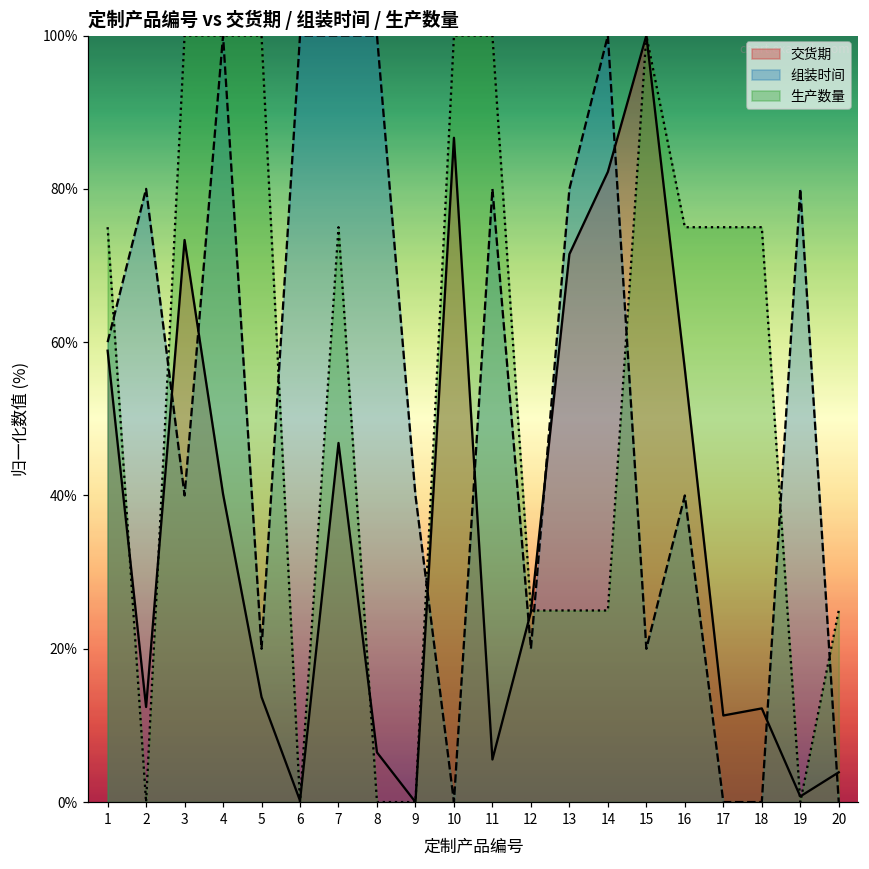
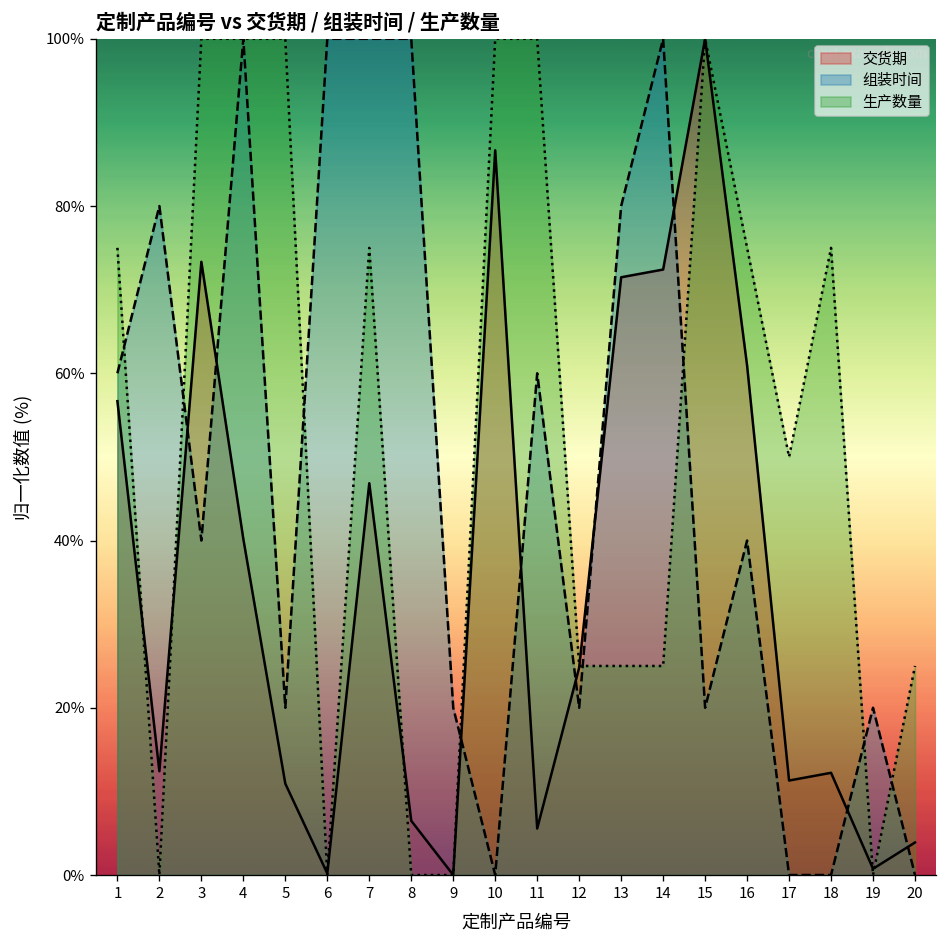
交货期, 1: 59% -> 57%
交货期, 5: 14% -> 11%
组装时间, 9: 40% -> 20%
组装时间, 11: 80% -> 60%
交货期, 14: 82% -> 72%
交货期, 16: 56% -> 61%
生产数量, 17: 75% -> 50%
组装时间, 19: 80% -> 20%
